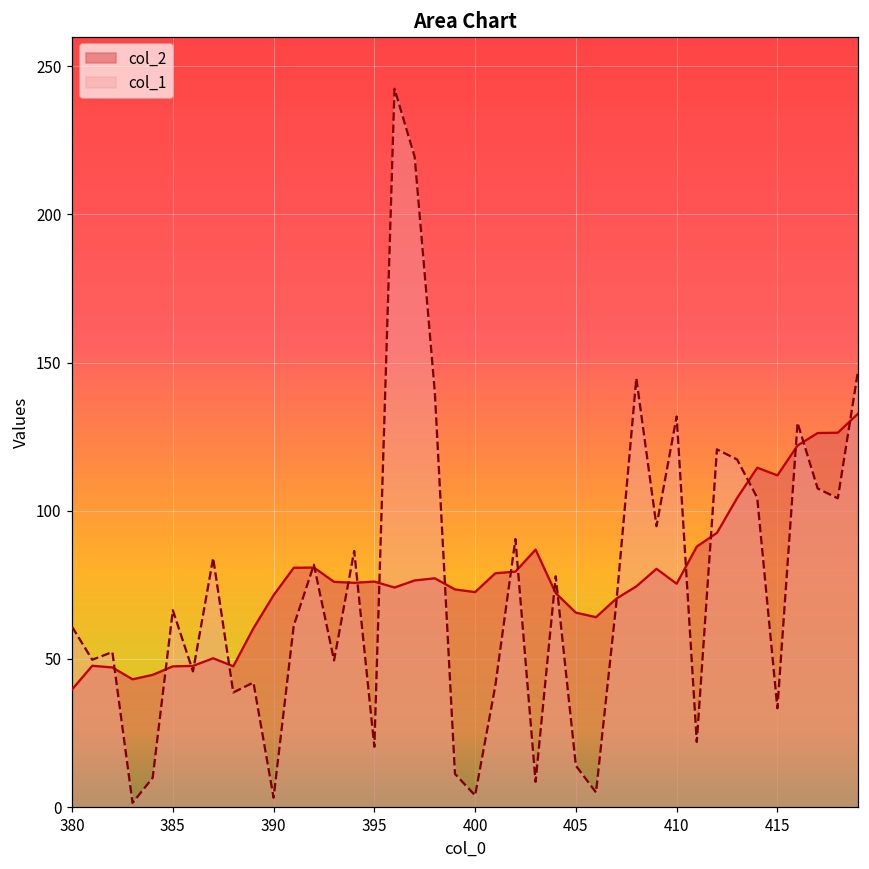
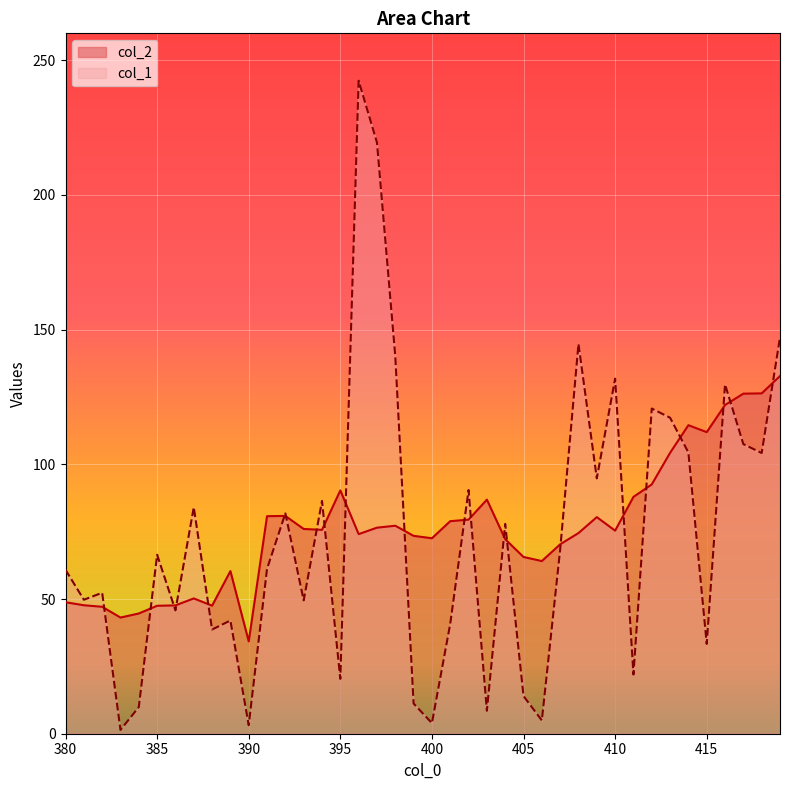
col_2, 380: 40 -> 49
col_2, 390: 72 -> 34
col_2, 395: 76 -> 90
